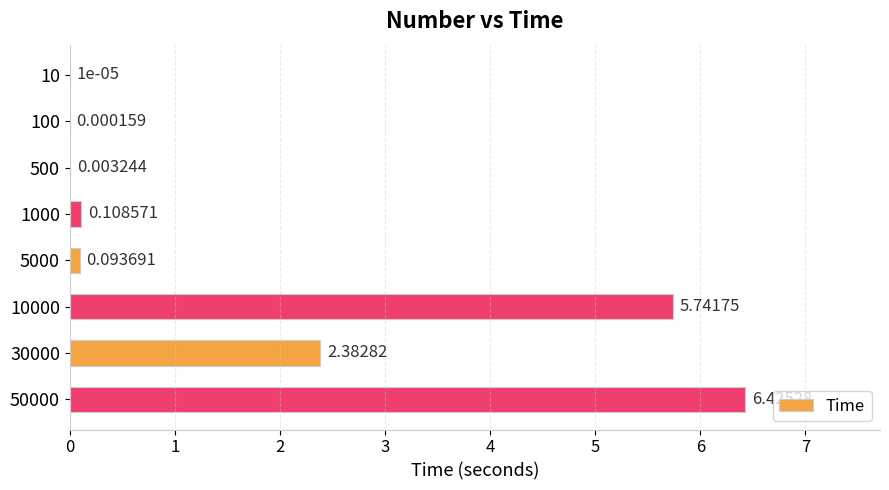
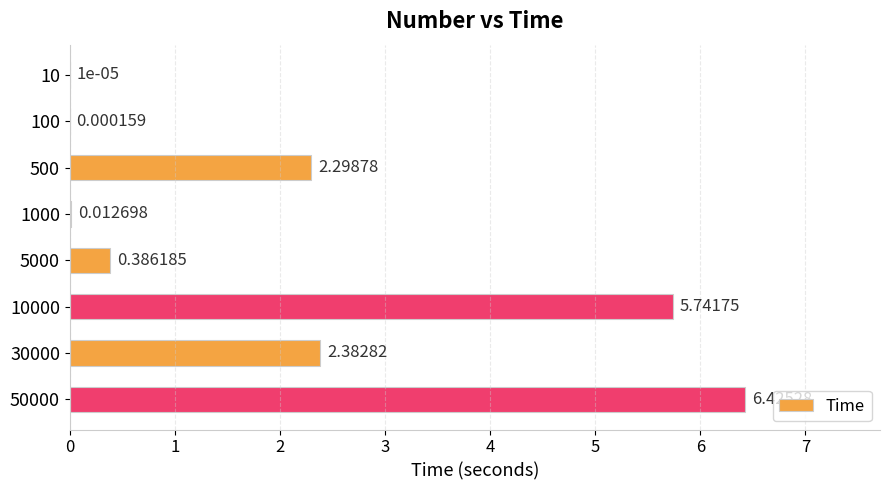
500: 0.003244 -> 2.29878
1000: 0.108571 -> 0.012698
5000: 0.093691 -> 0.386185
